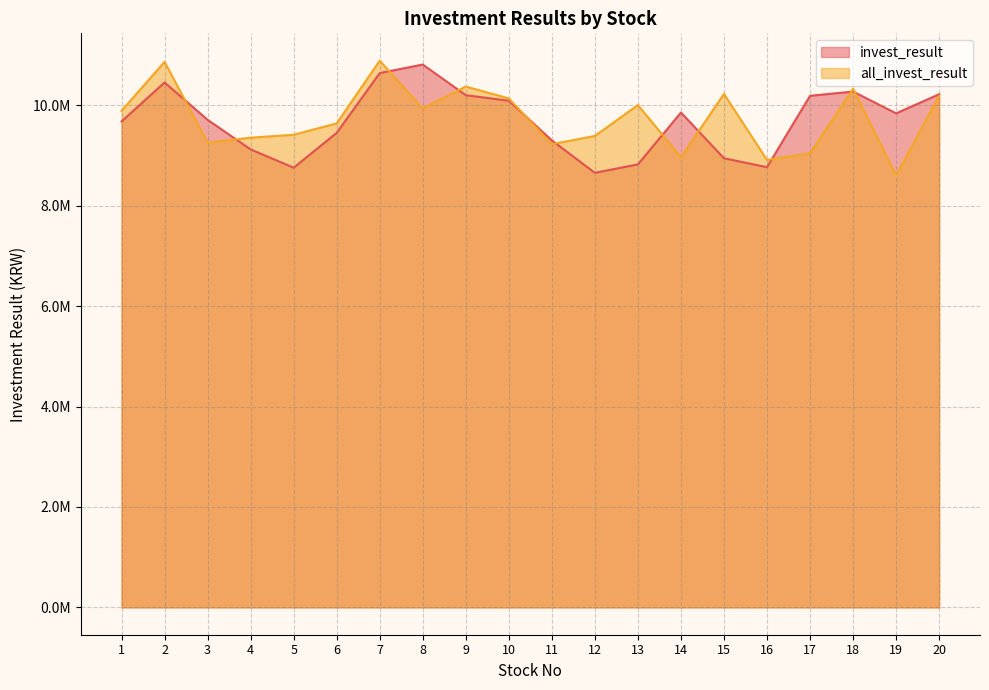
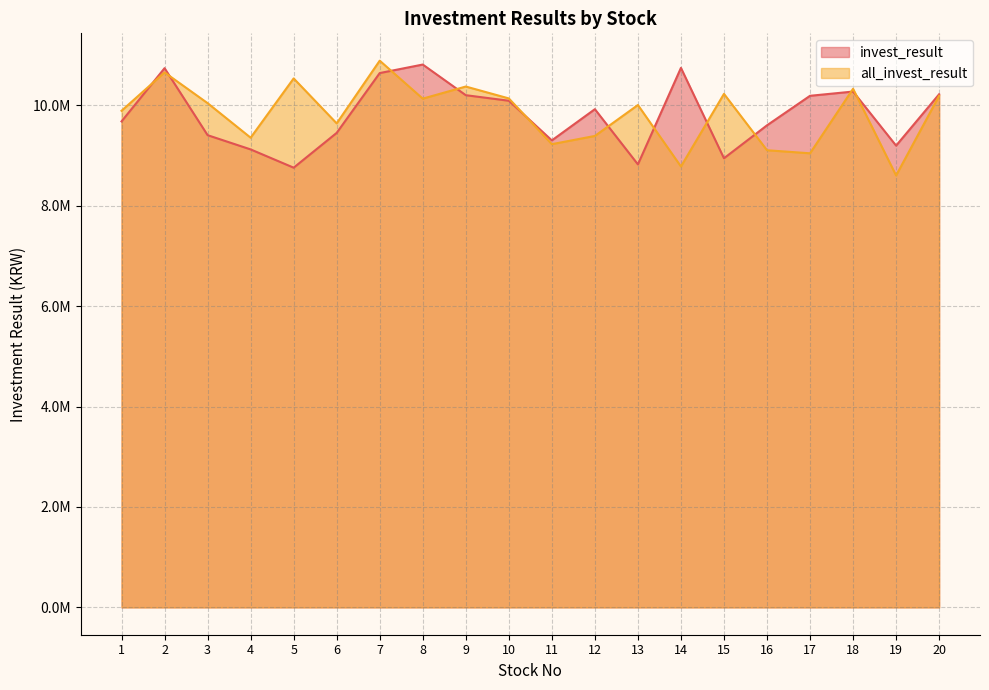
invest_result, 2: 10500000 -> 10700000
all_invest_result, 2: 10900000 -> 10700000
invest_result, 3: 9700000 -> 9400000
all_invest_result, 3: 9300000 -> 10000000
all_invest_result, 5: 9400000 -> 10500000
all_invest_result, 8: 9900000 -> 10100000
invest_result, 12: 8700000 -> 9900000
invest_result, 14: 9900000 -> 10700000
all_invest_result, 14: 9000000 -> 8800000
invest_result, 16: 8800000 -> 9600000
all_invest_result, 16: 8900000 -> 9100000
invest_result, 19: 9800000 -> 9200000
